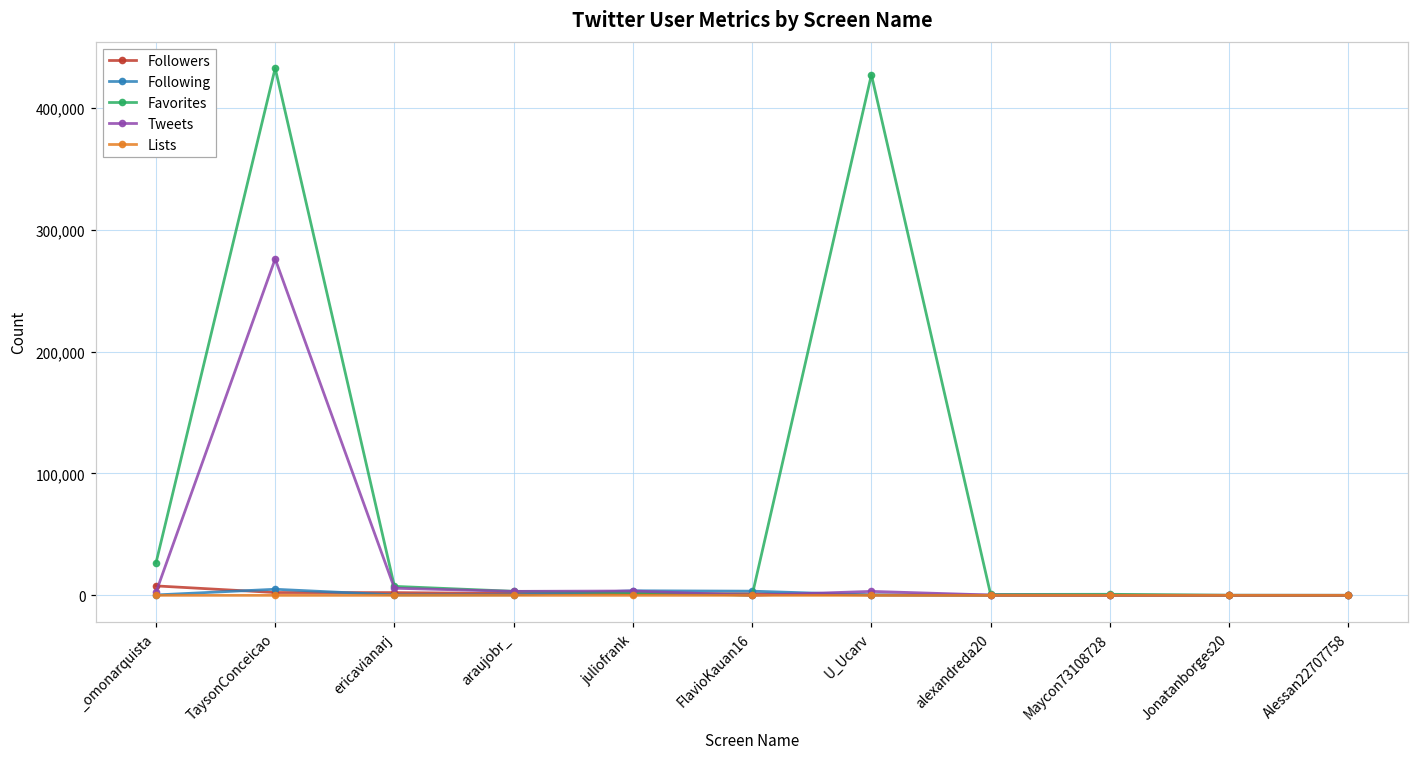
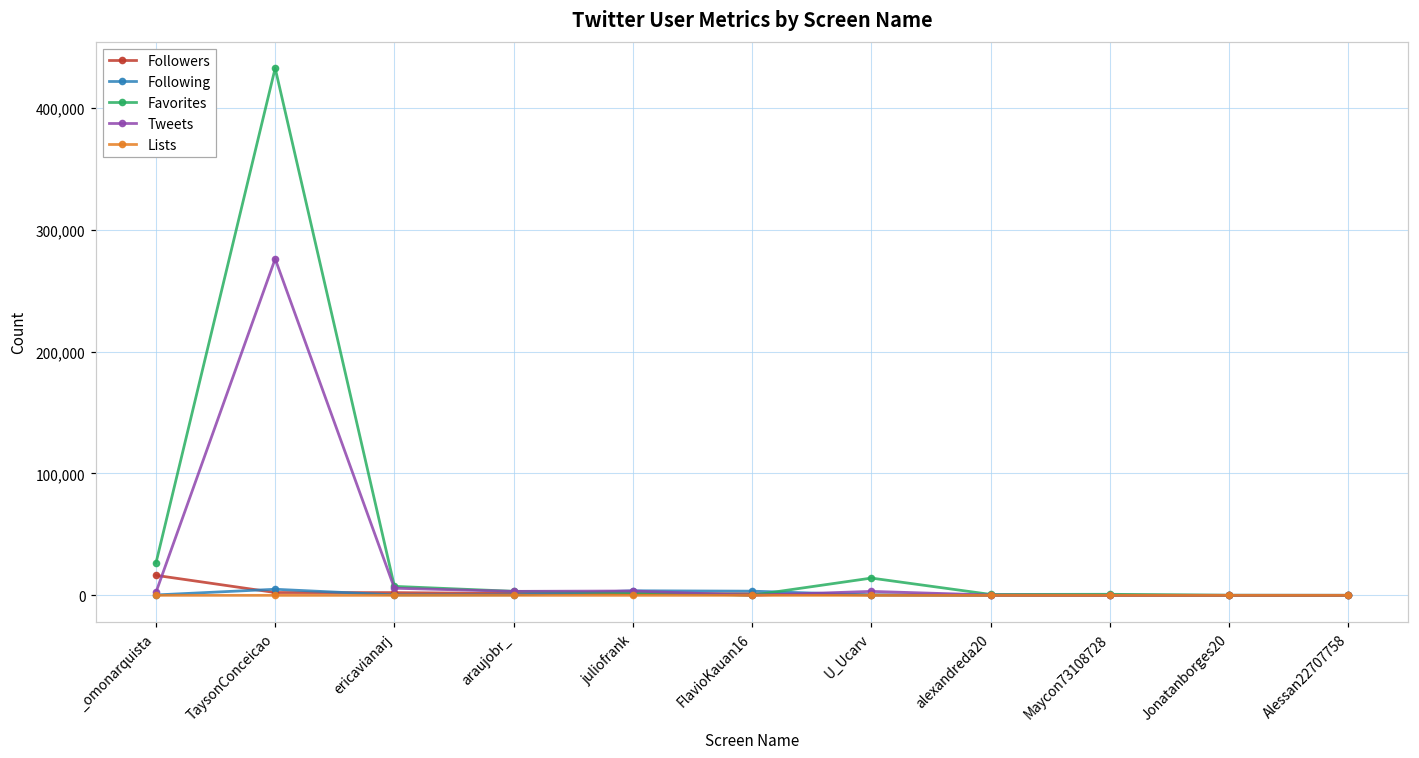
Followers, _omonarquista: 8,000 -> 16,000
Favorites, U_Ucarv: 427,000 -> 14,000
